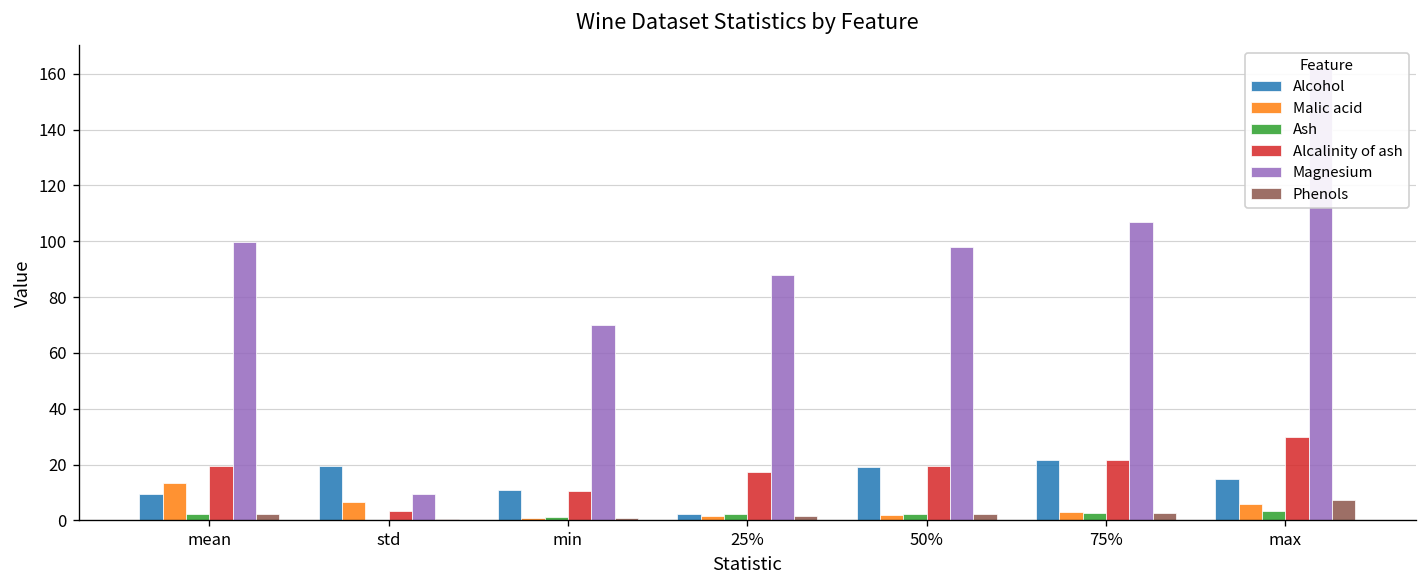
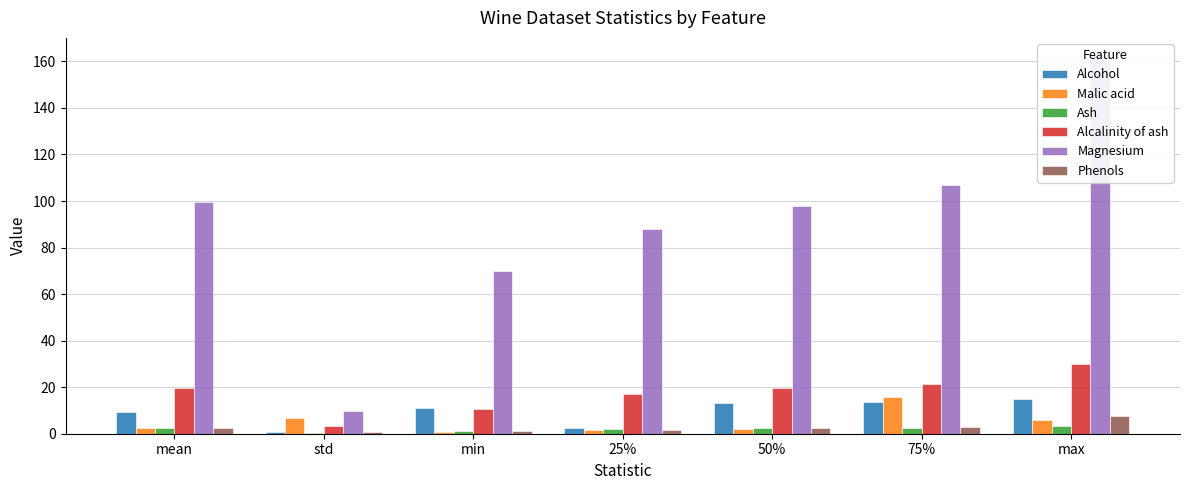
Malic acid, mean: 13 -> 2
Alcohol, std: 20 -> 1
Alcohol, 50%: 19 -> 13
Alcohol, 75%: 22 -> 14
Malic acid, 75%: 3 -> 16
